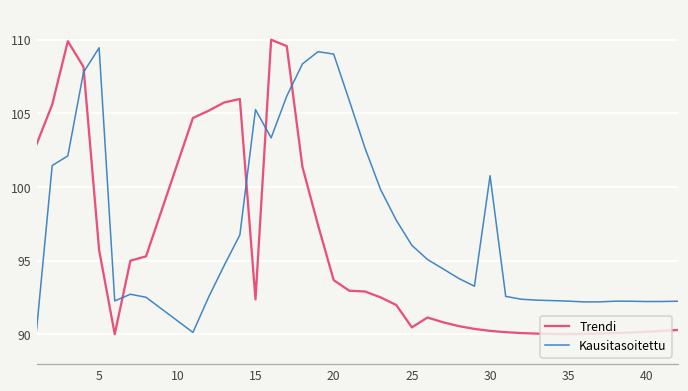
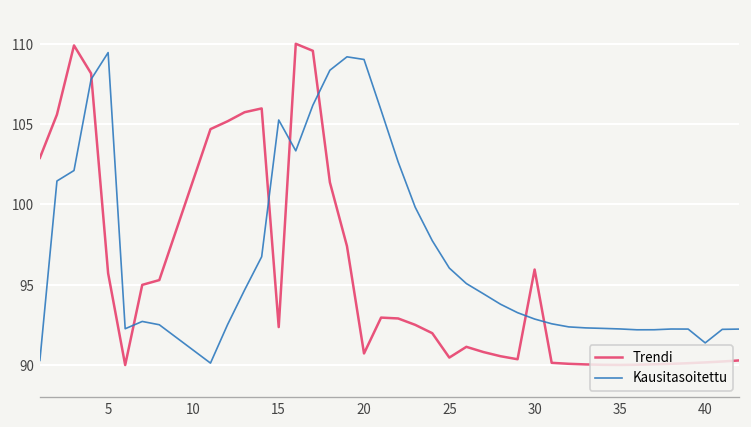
Trendi, 20: 93.7 -> 90.7
Trendi, 30: 90.2 -> 95.9
Kausitasoitettu, 30: 100.8 -> 92.9
Kausitasoitettu, 40: 92.2 -> 91.4
